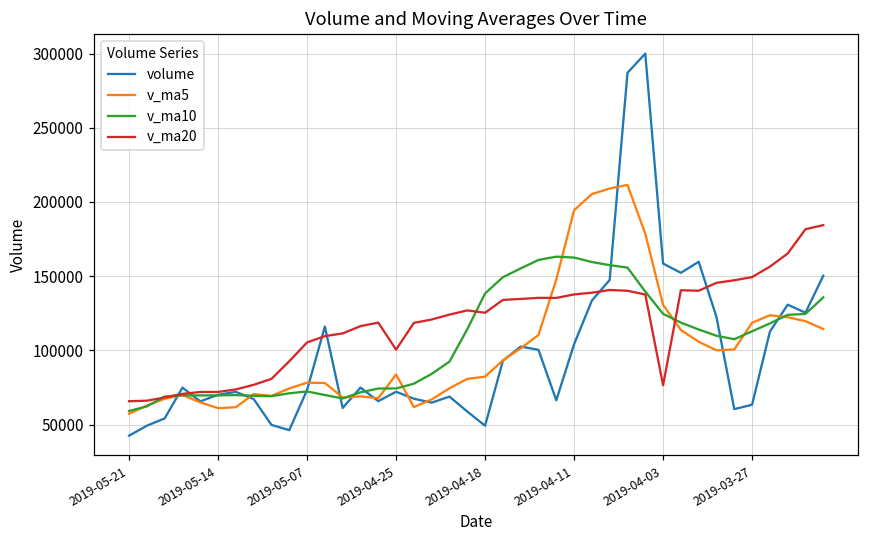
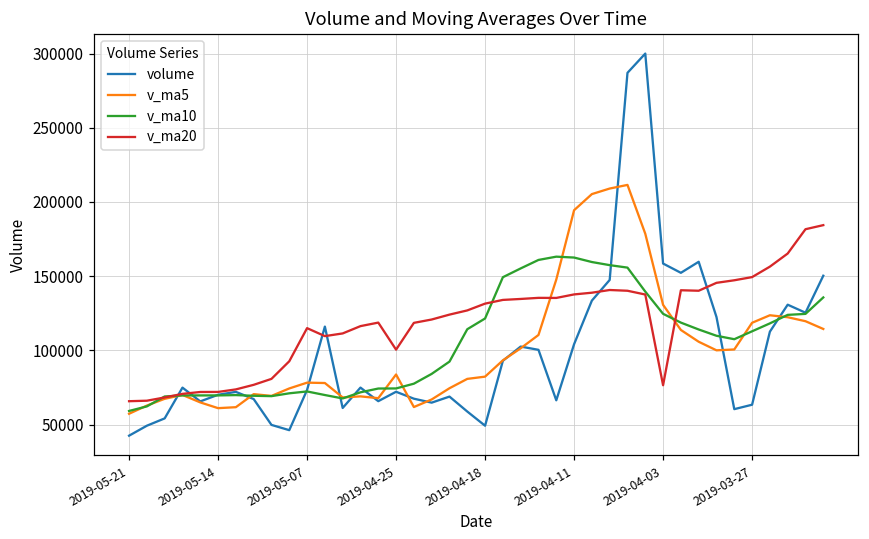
v_ma20, 2019-05-07: 105000 -> 115000
v_ma10, 2019-04-18: 138000 -> 121000
v_ma20, 2019-04-18: 125000 -> 131000
